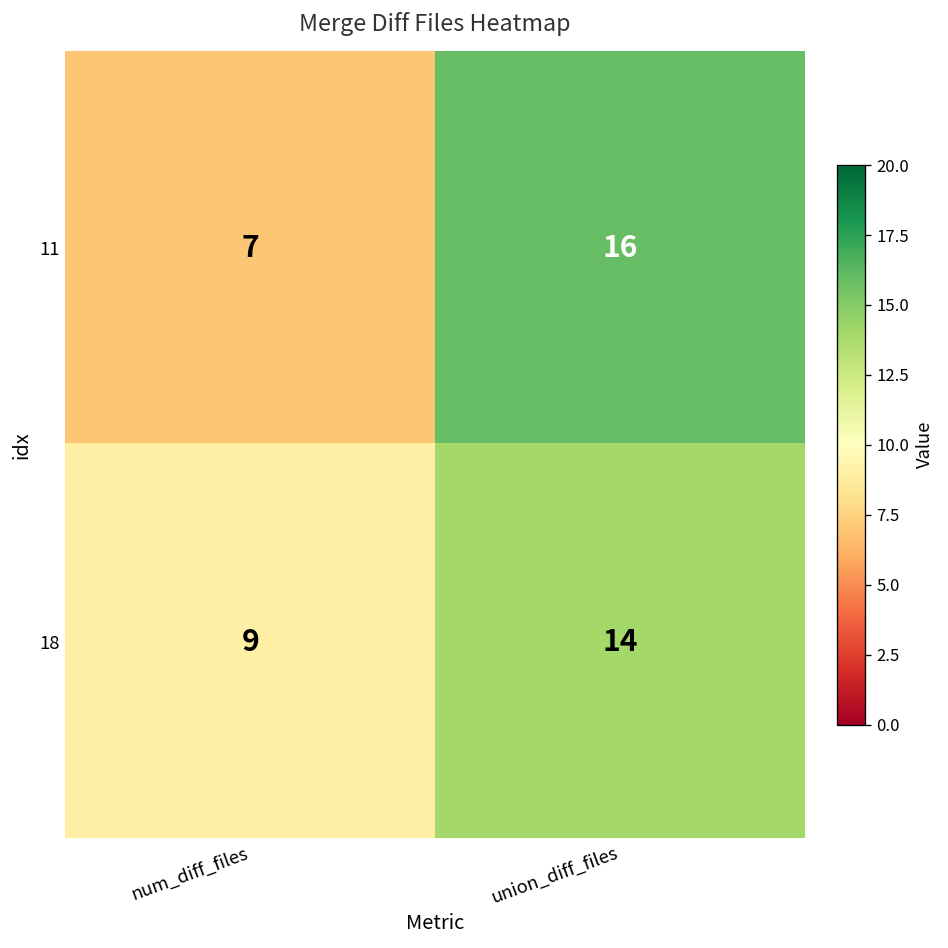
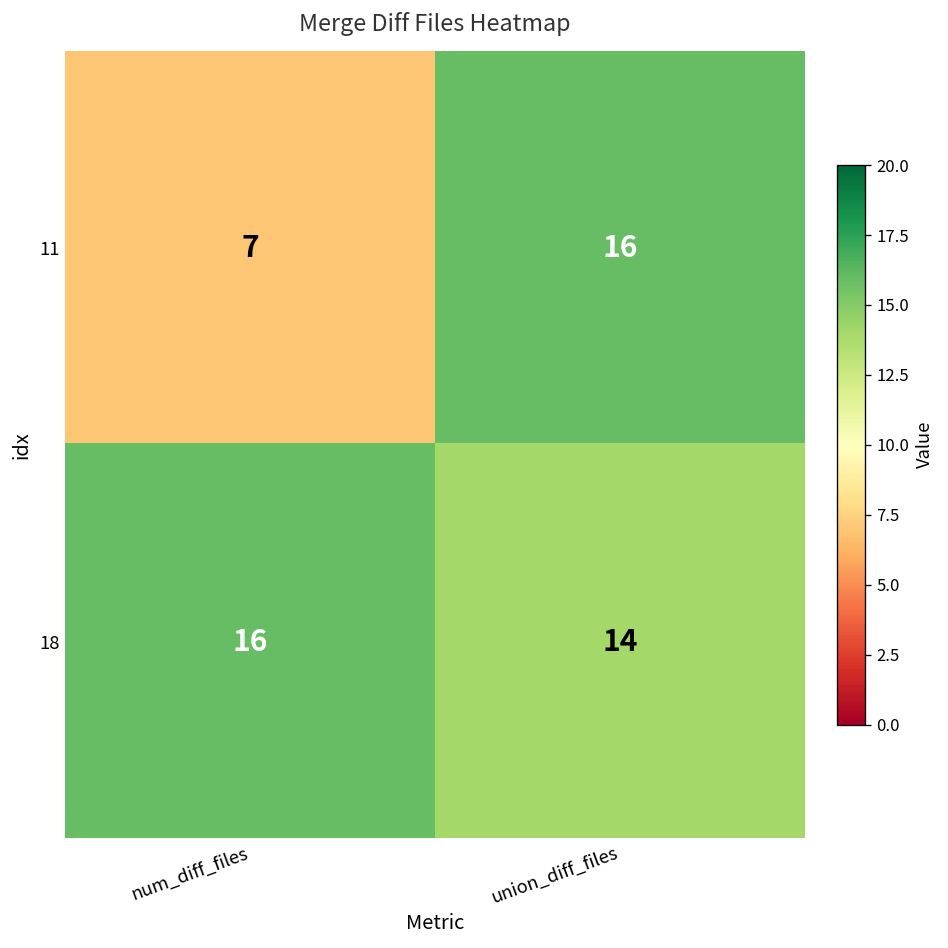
18, num_diff_files: 9 -> 16
